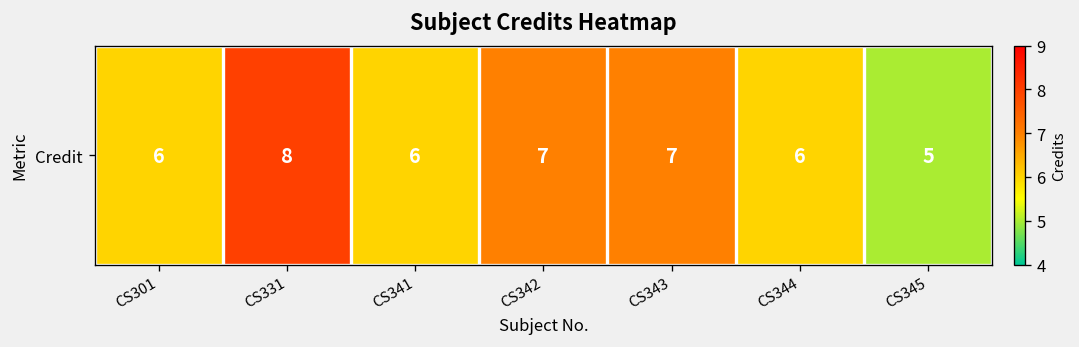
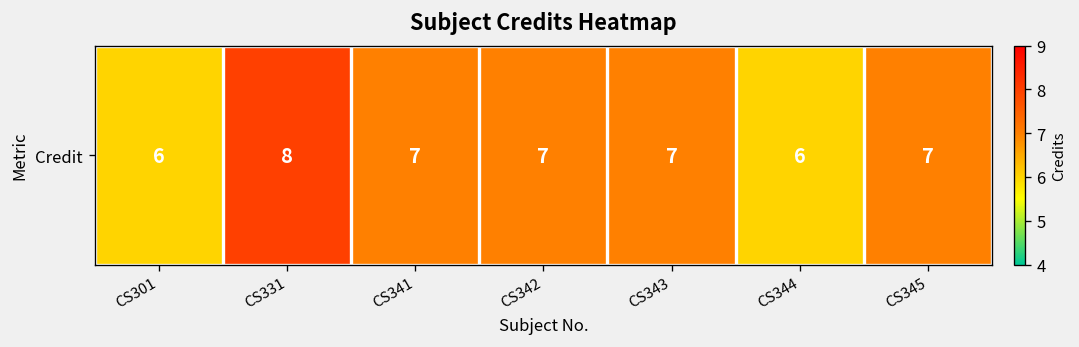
Credit, CS341: 6 -> 7
Credit, CS345: 5 -> 7
